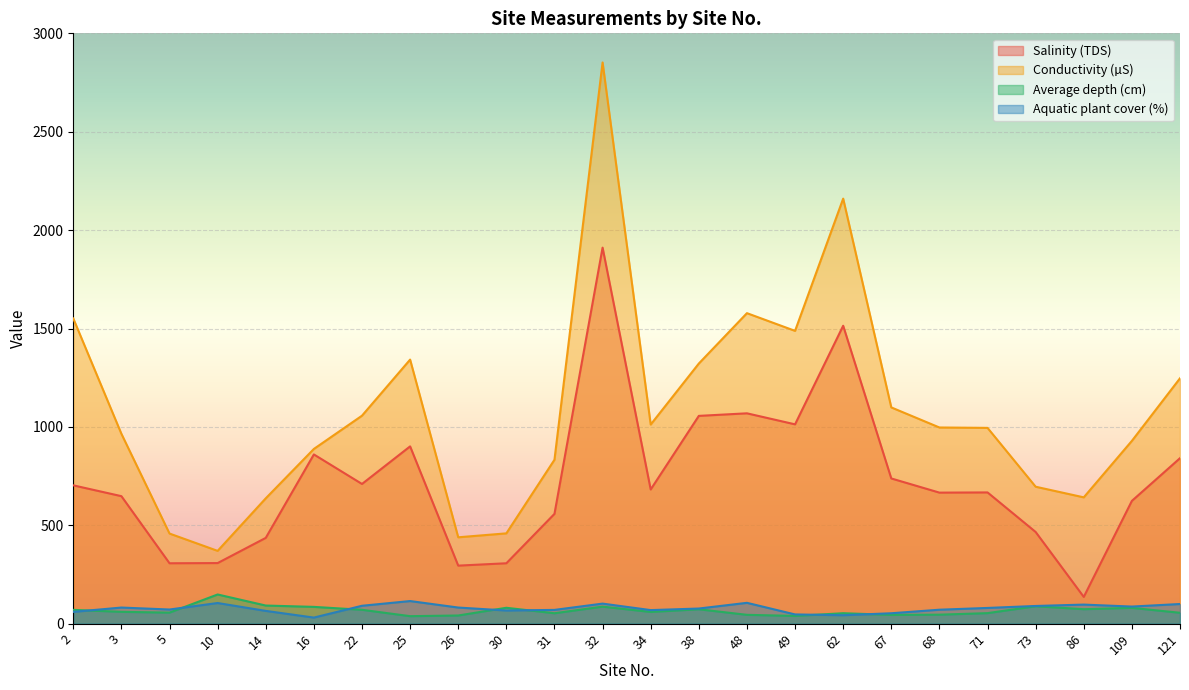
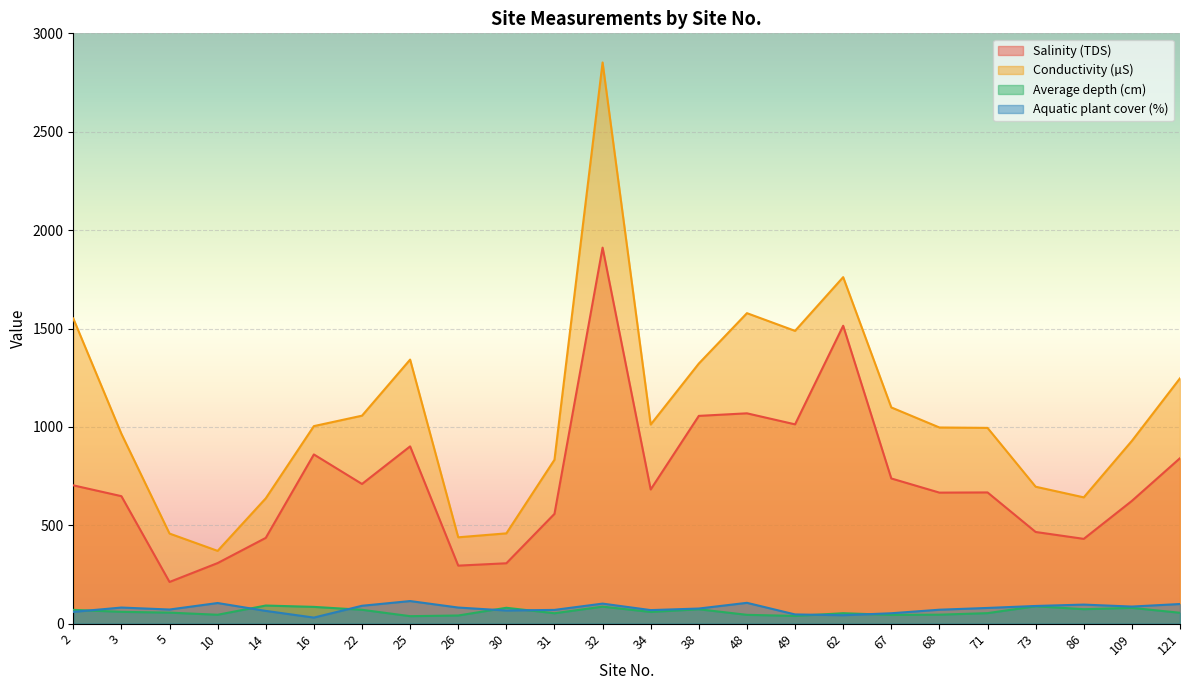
Salinity (TDS), 5: 310 -> 210
Average depth (cm), 10: 150 -> 50
Conductivity (µS), 16: 890 -> 1000
Conductivity (µS), 62: 2160 -> 1760
Salinity (TDS), 86: 140 -> 430
